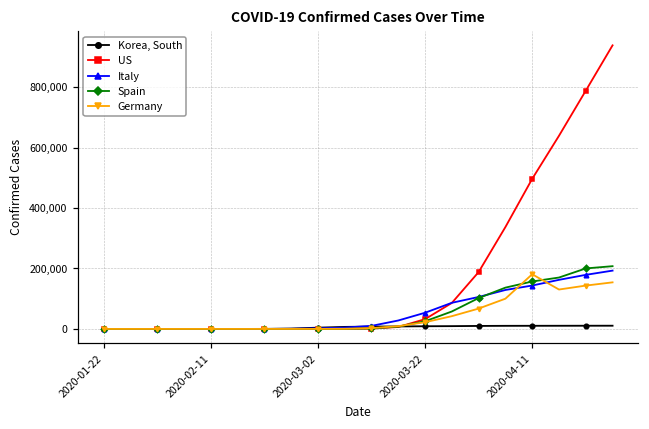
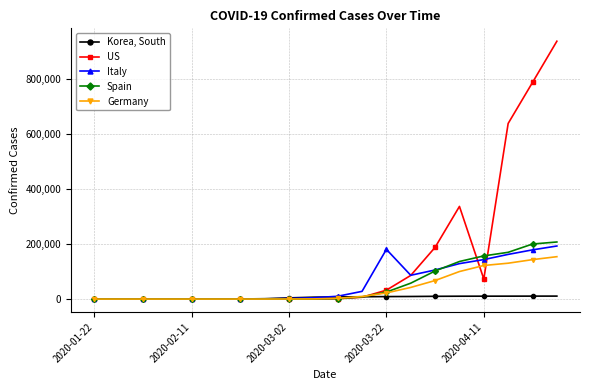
Italy, 2020-03-22: 50,000 -> 180,000
US, 2020-04-11: 500,000 -> 70,000
Germany, 2020-04-11: 180,000 -> 120,000
